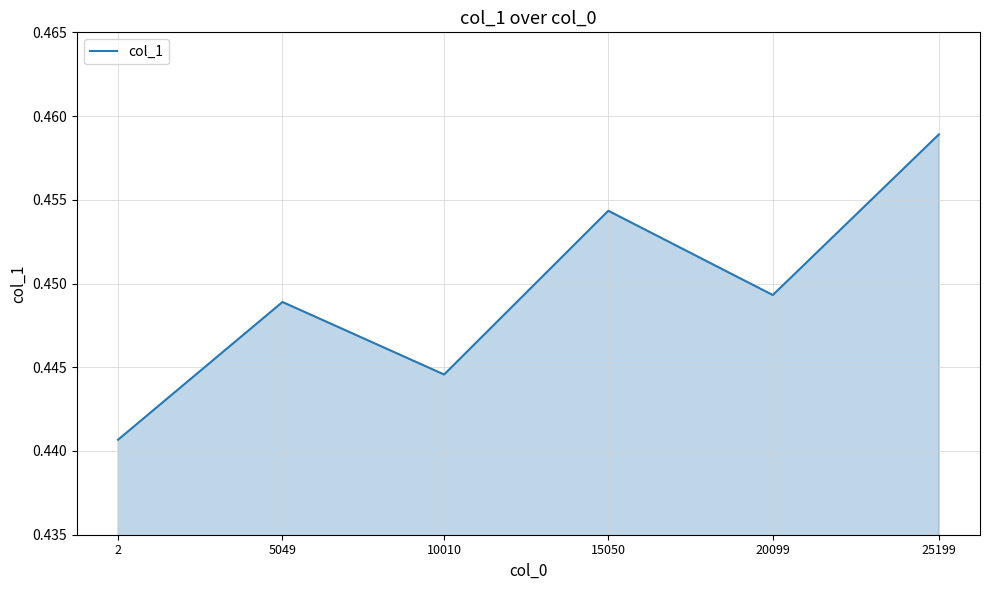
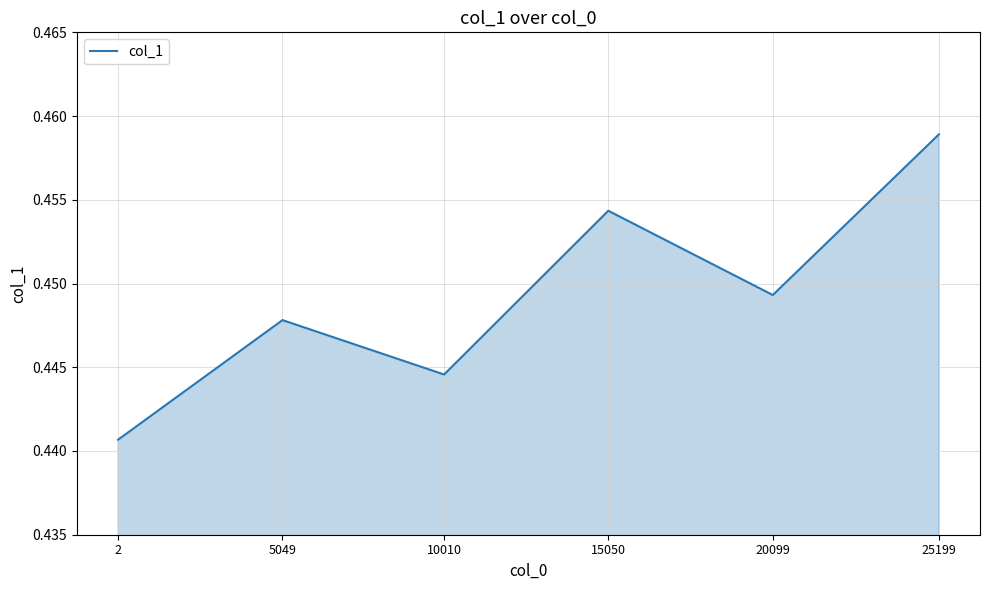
5049: 0.4489 -> 0.4478
